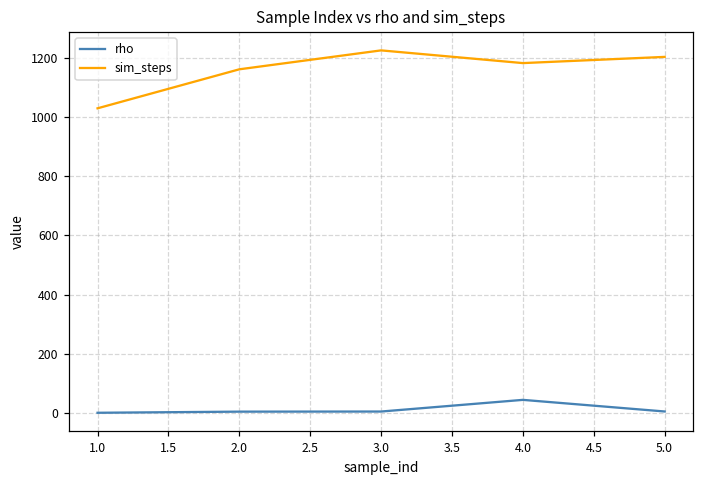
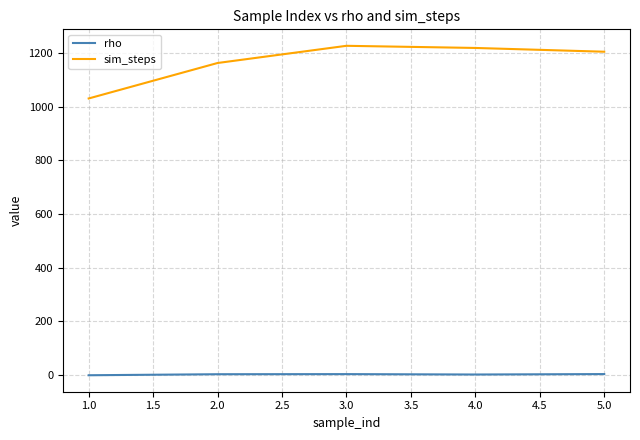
rho, 4.0: 40 -> 0
sim_steps, 4.0: 1180 -> 1220
